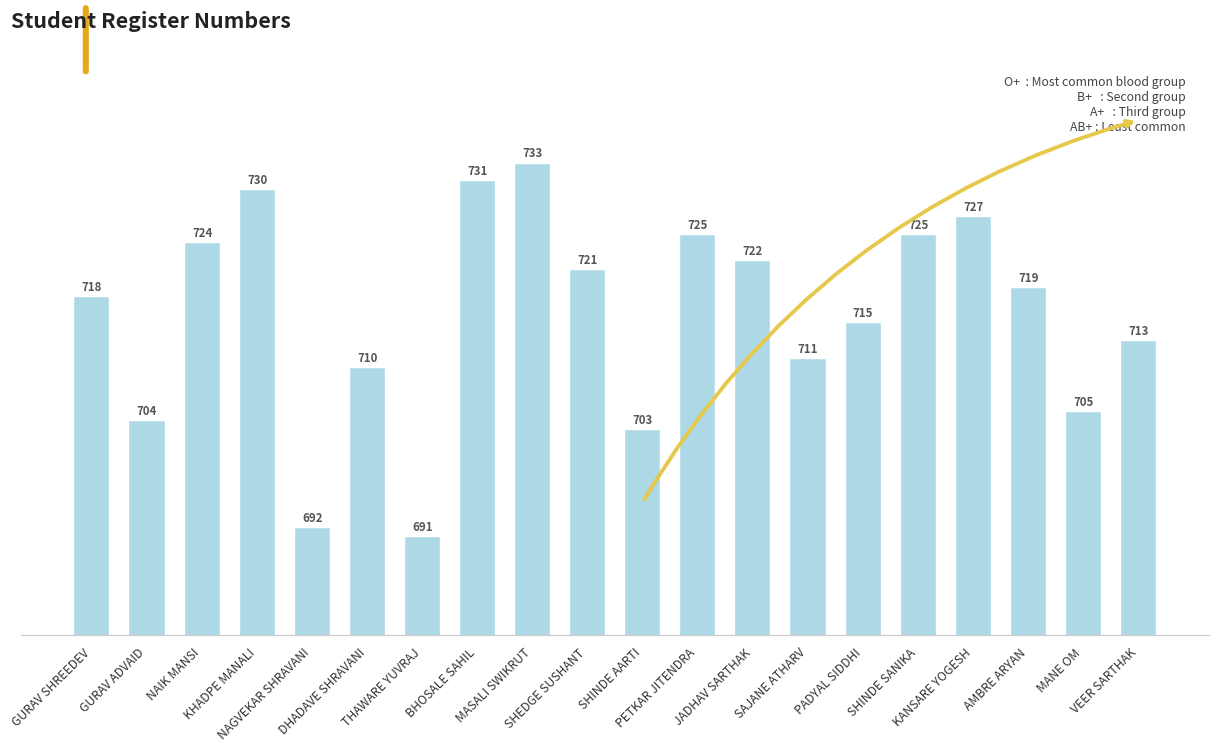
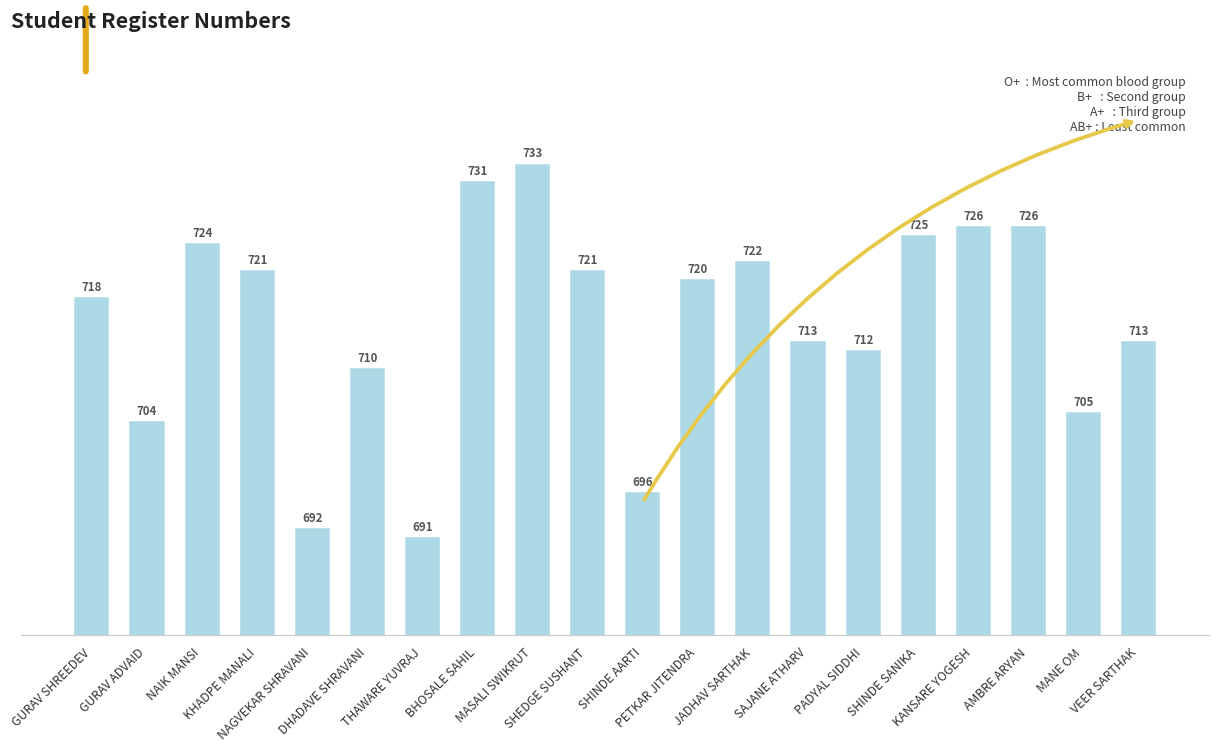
KHADPE MANALI: 730 -> 721
SHINDE AARTI: 703 -> 696
PETKAR JITENDRA: 725 -> 720
SAJANE ATHARV: 711 -> 713
PADYAL SIDDHI: 715 -> 712
KANSARE YOGESH: 727 -> 726
AMBRE ARYAN: 719 -> 726
